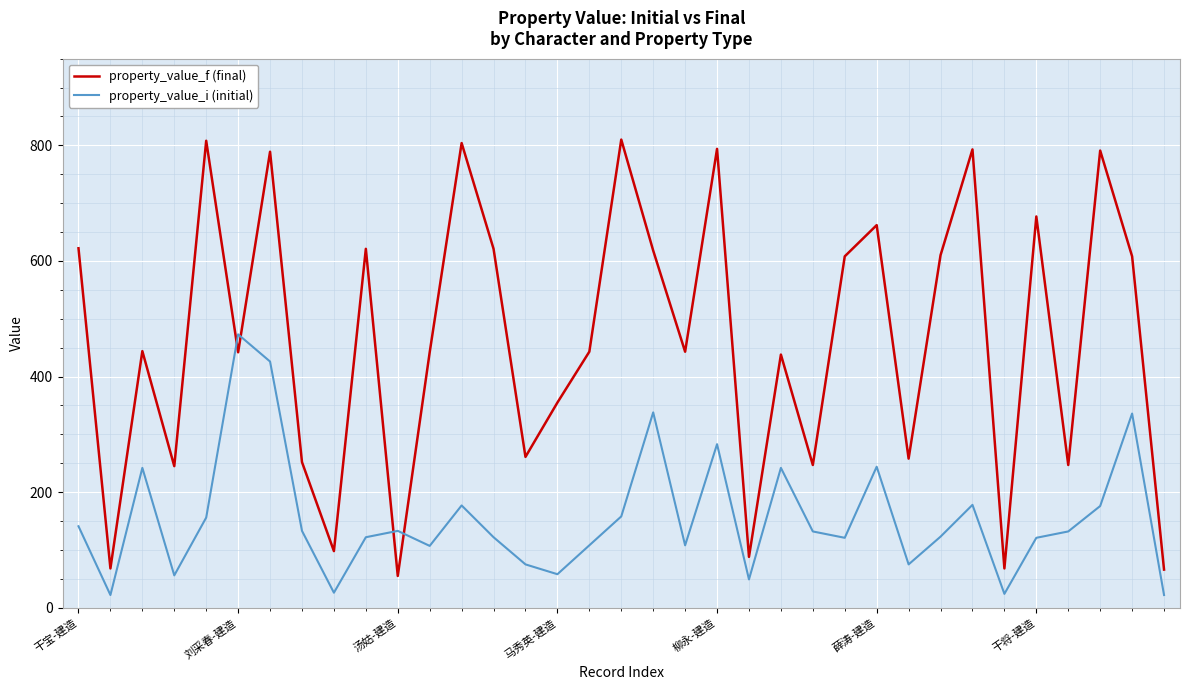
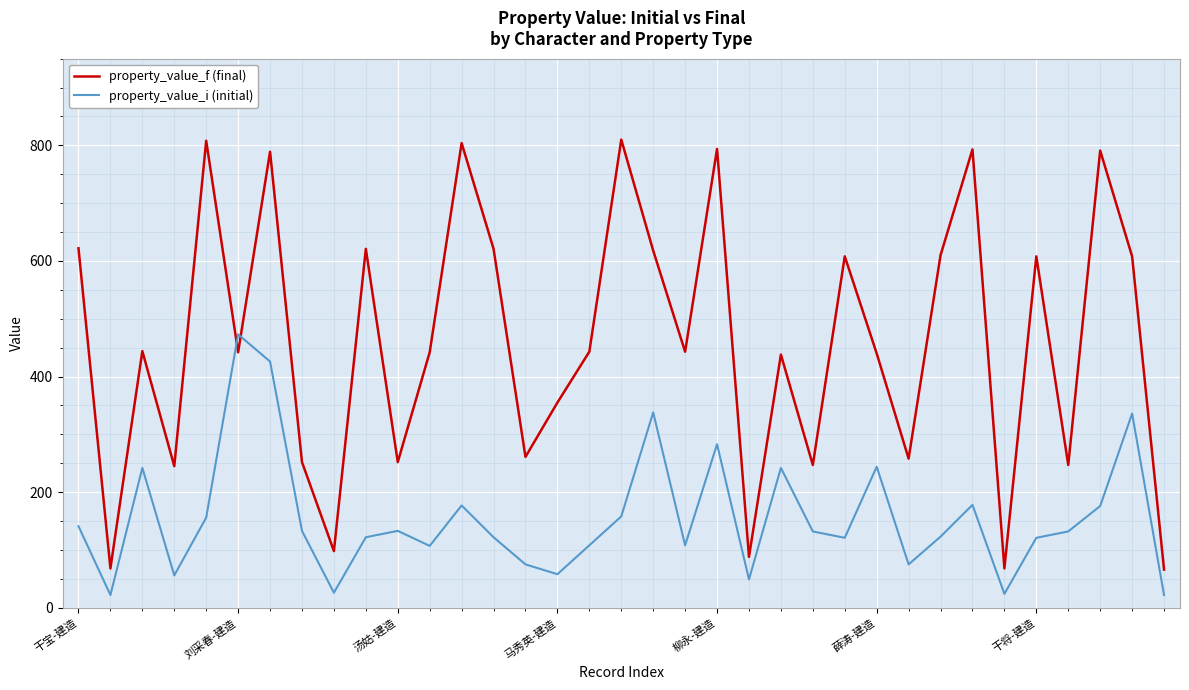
property_value_f (final), 汤姑-建造: 60 -> 250
property_value_f (final), 薛涛-建造: 660 -> 440
property_value_f (final), 干将-建造: 680 -> 610
